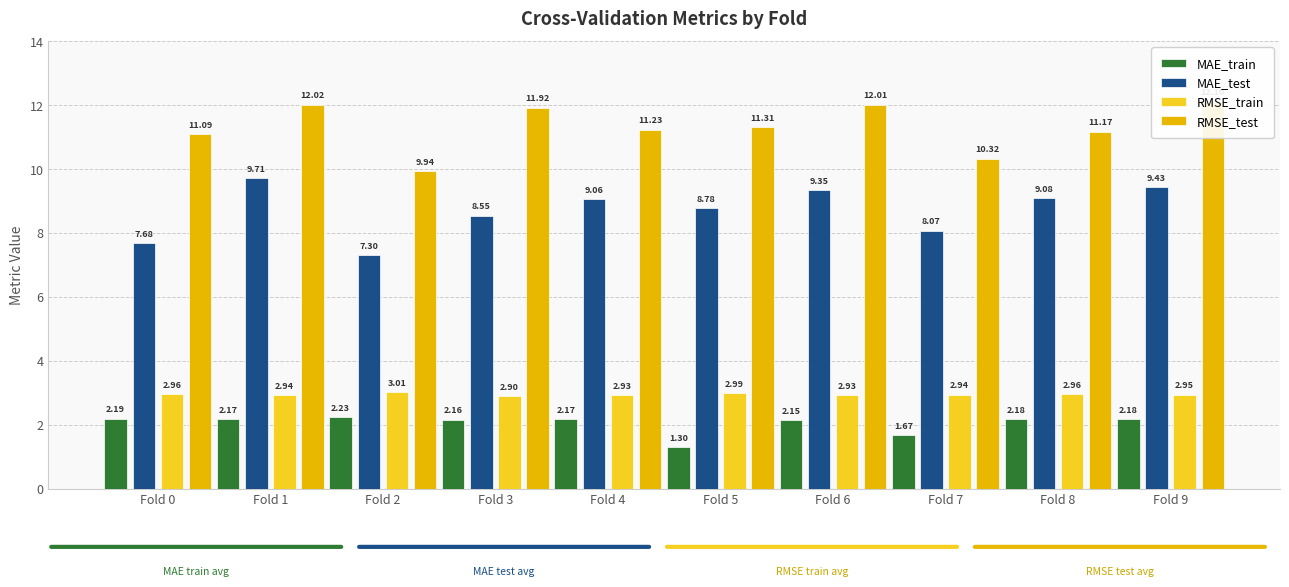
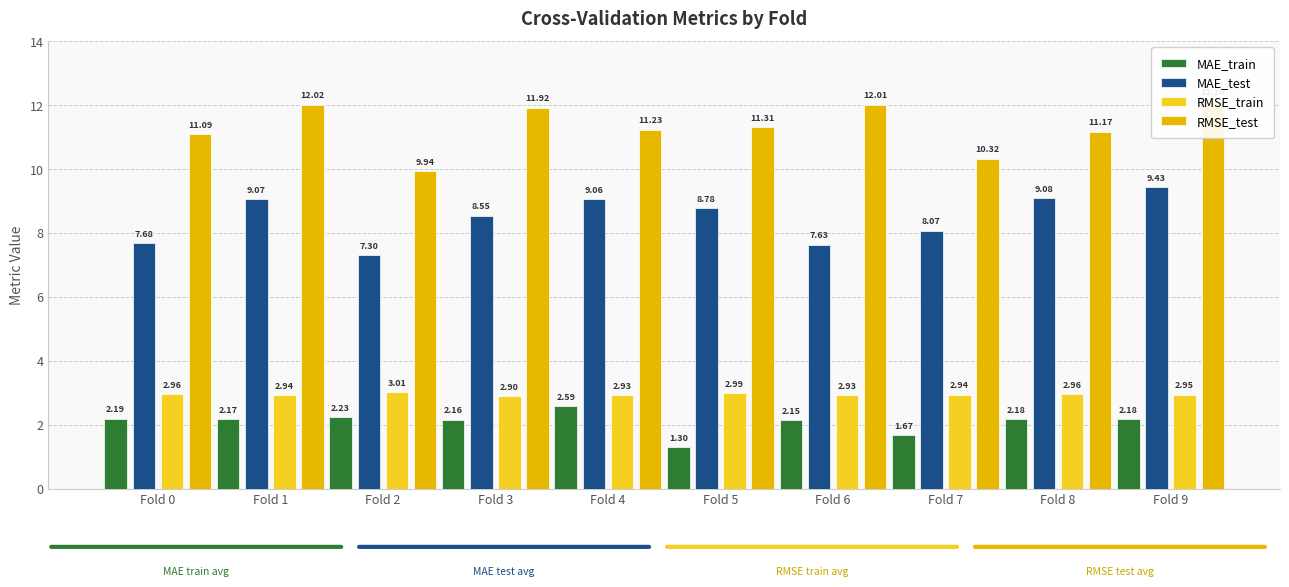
MAE_test, Fold 1: 9.71 -> 9.07
MAE_train, Fold 4: 2.17 -> 2.59
MAE_test, Fold 6: 9.35 -> 7.63
